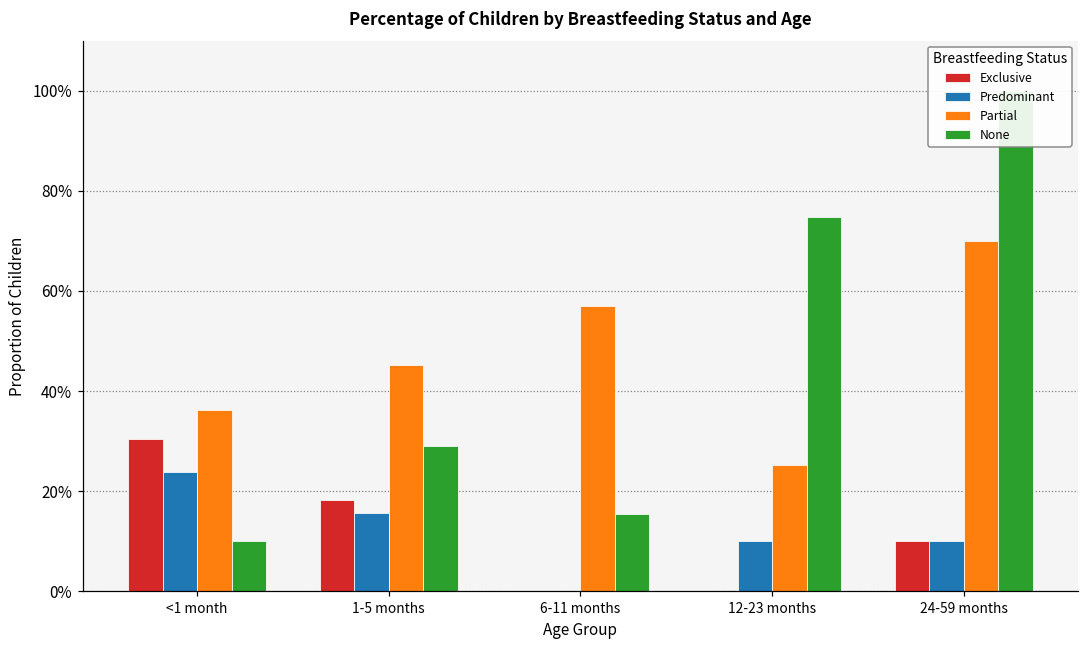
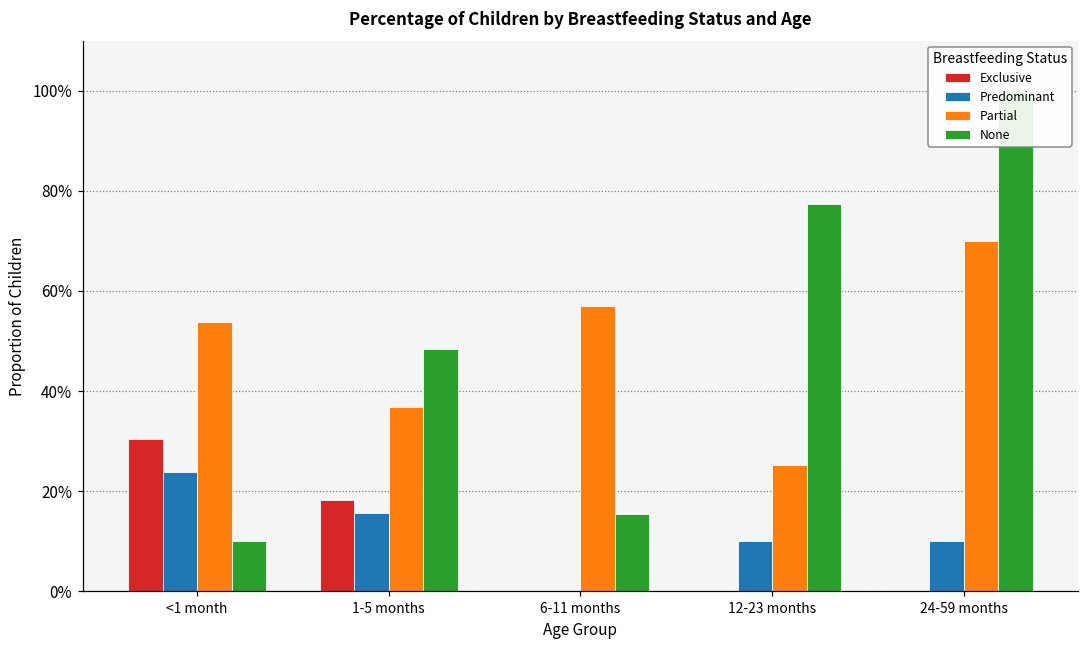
Partial, <1 month: 36% -> 54%
Partial, 1-5 months: 45% -> 37%
None, 1-5 months: 29% -> 48%
None, 12-23 months: 75% -> 77%
Exclusive, 24-59 months: 10% -> 0%
